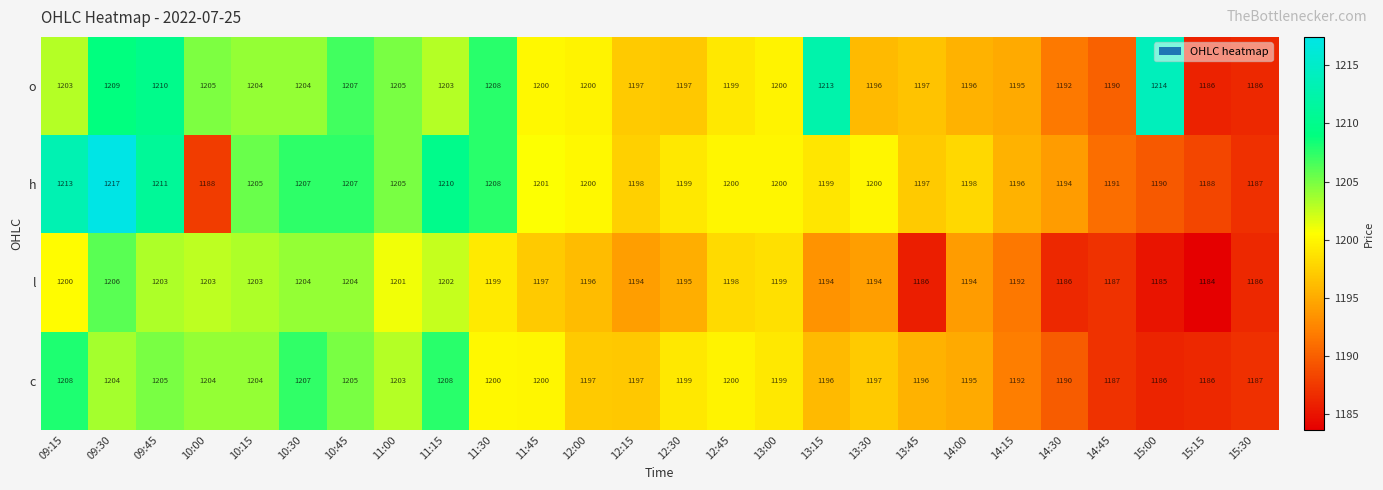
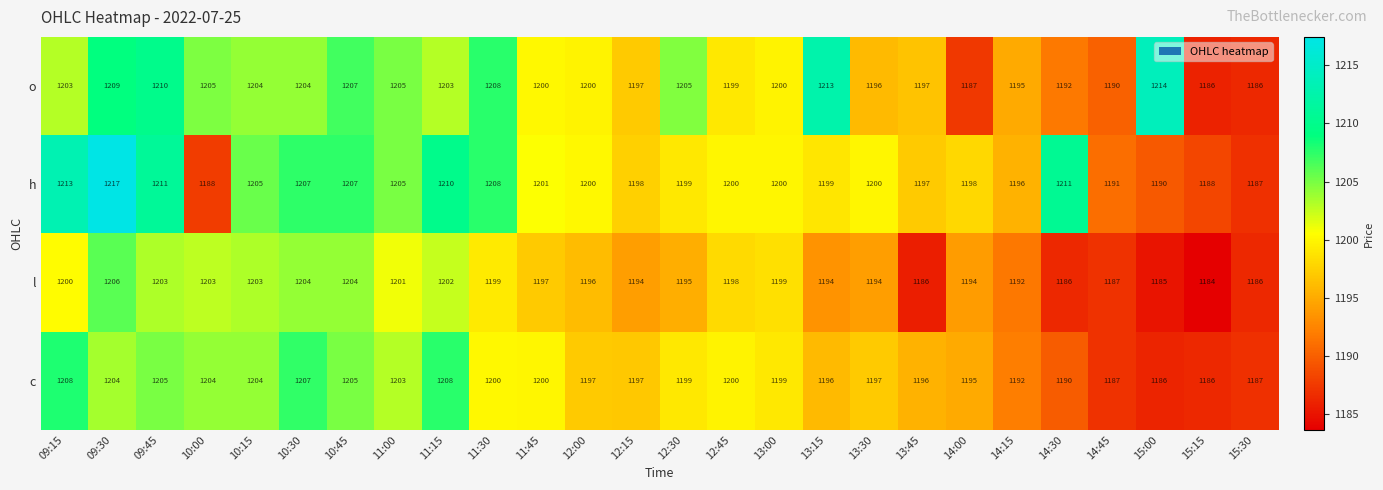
o, 12:30: 1197 -> 1205
o, 14:00: 1196 -> 1187
h, 14:30: 1194 -> 1211
